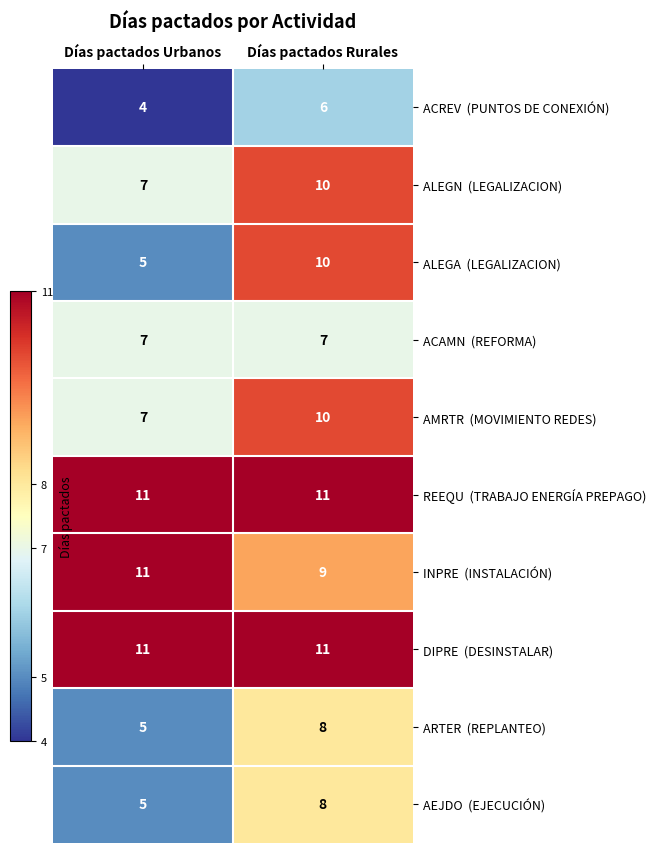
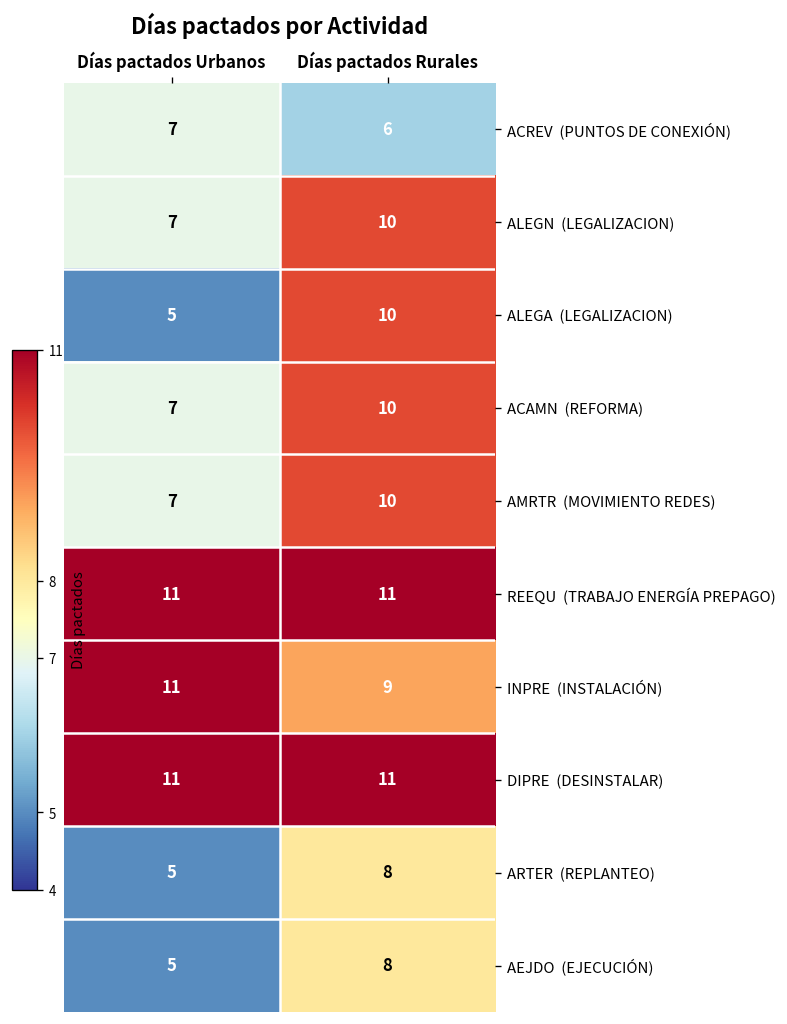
ACREV (PUNTOS DE CONEXIÓN), Días pactados Urbanos: 4 -> 7
ACAMN (REFORMA), Días pactados Rurales: 7 -> 10
